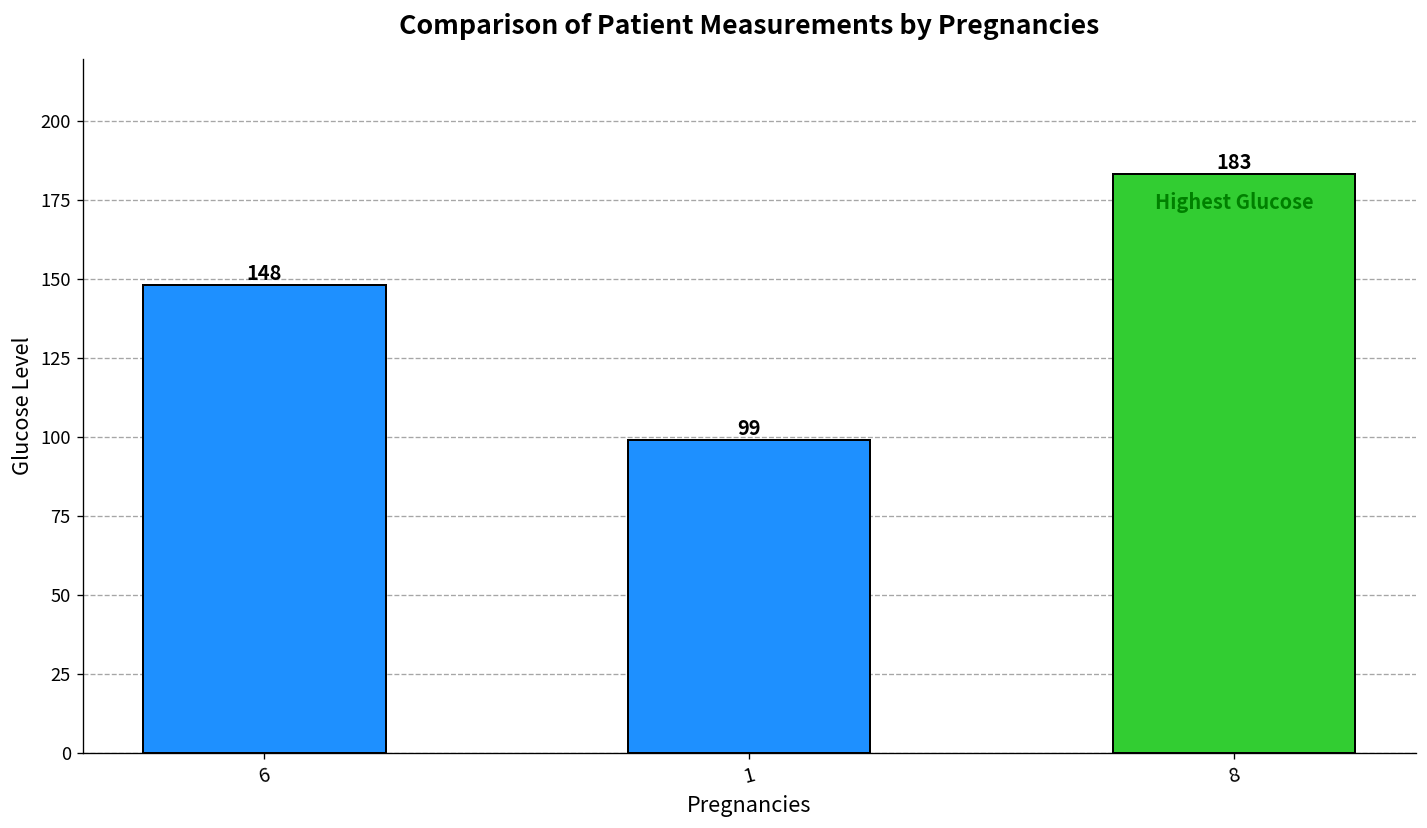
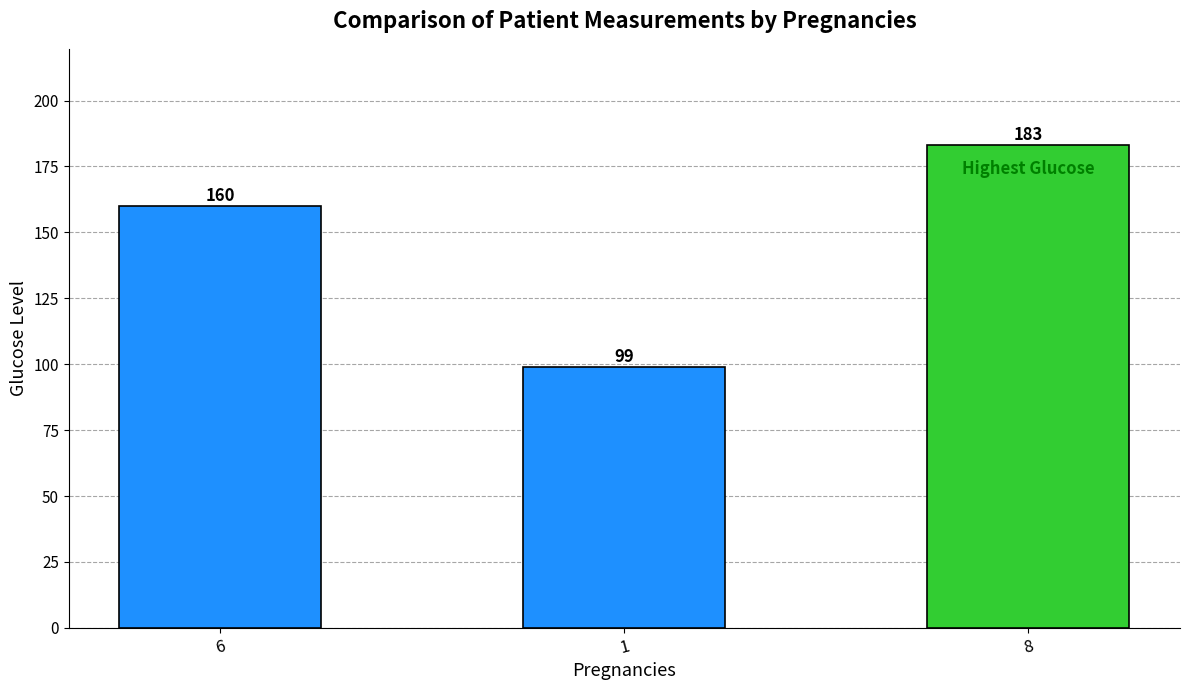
6: 148 -> 160
